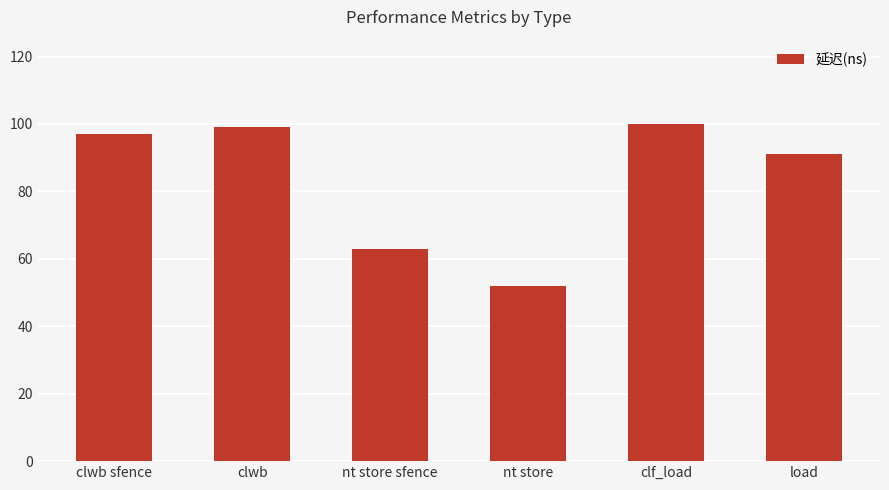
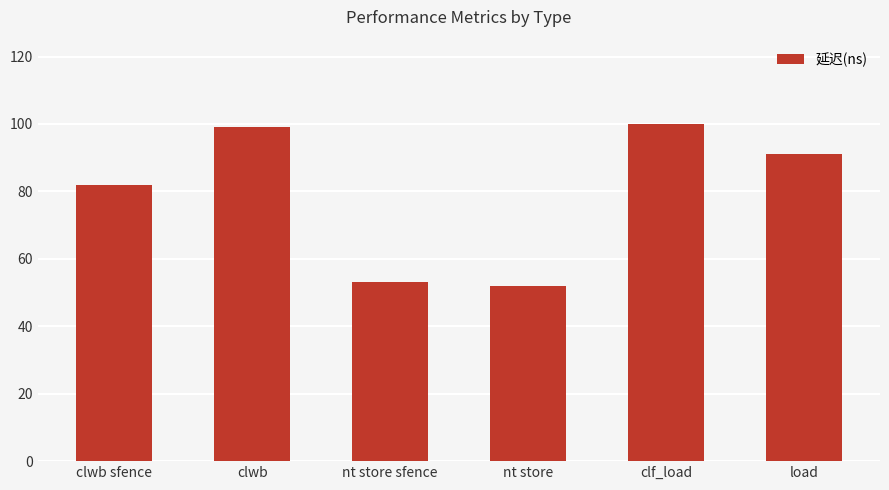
clwb sfence: 97 -> 82
nt store sfence: 63 -> 53
